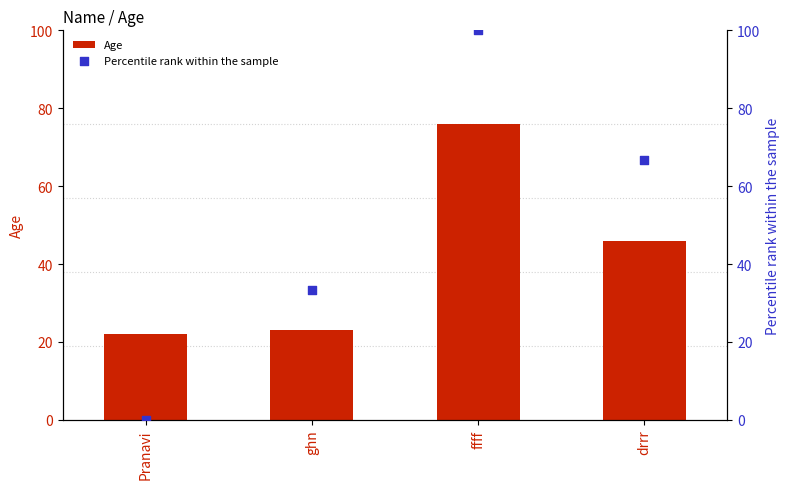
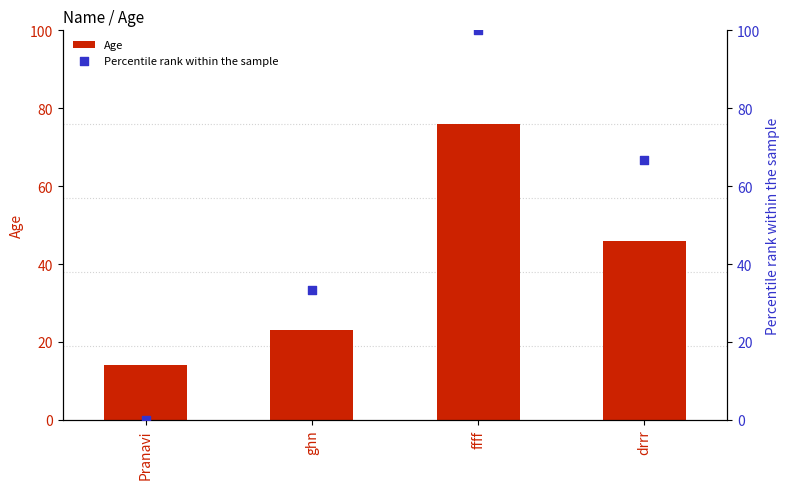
Age, Pranavi: 22 -> 14
